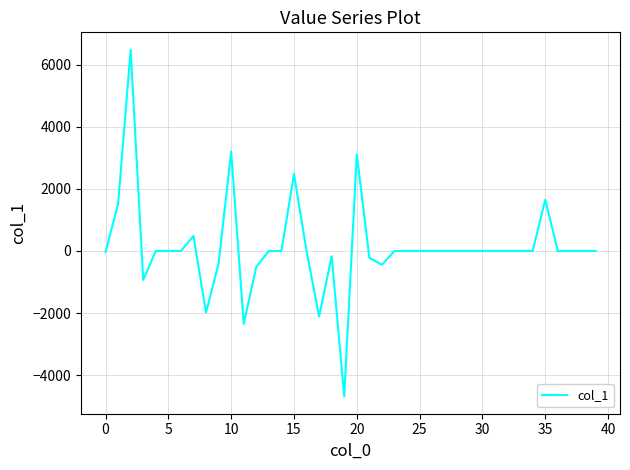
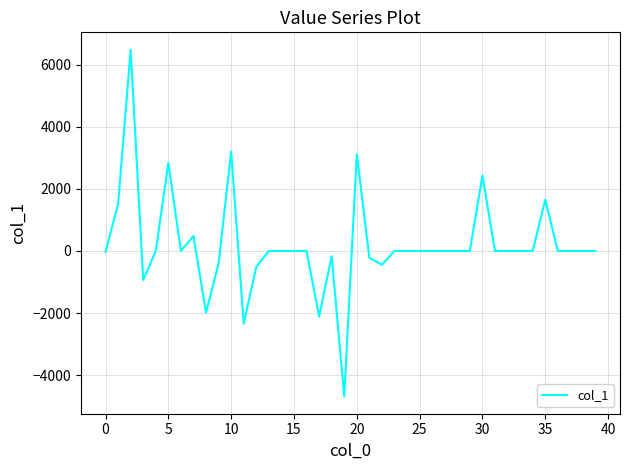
5: 0 -> 2800
15: 2500 -> 0
30: 0 -> 2400
